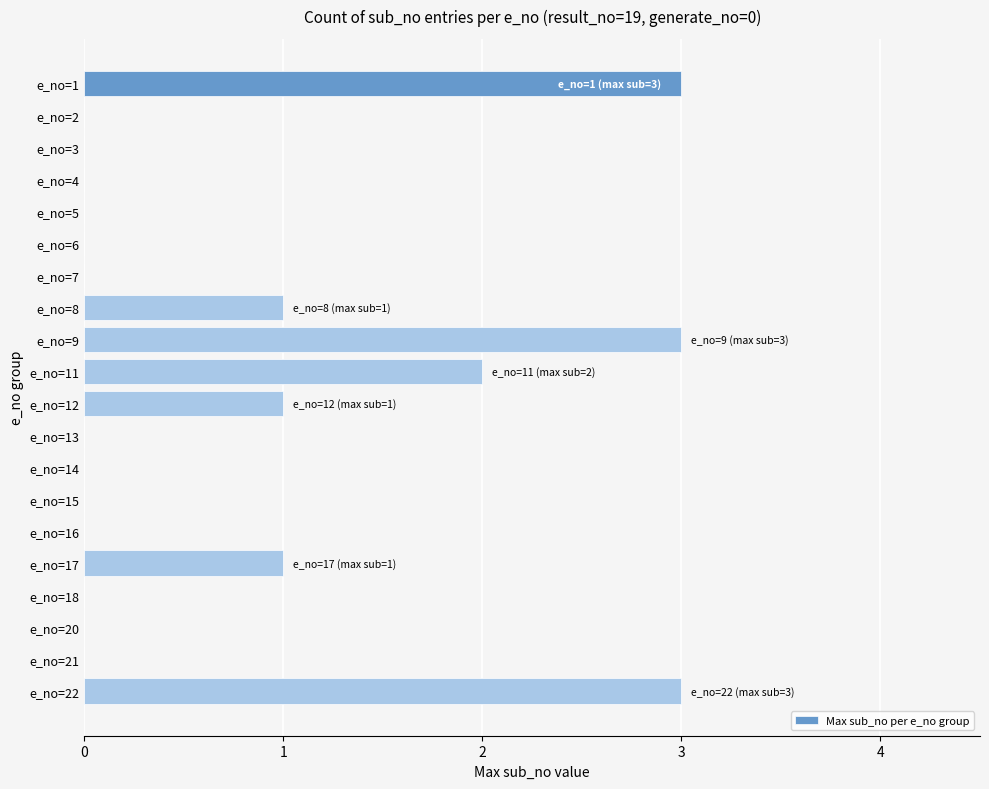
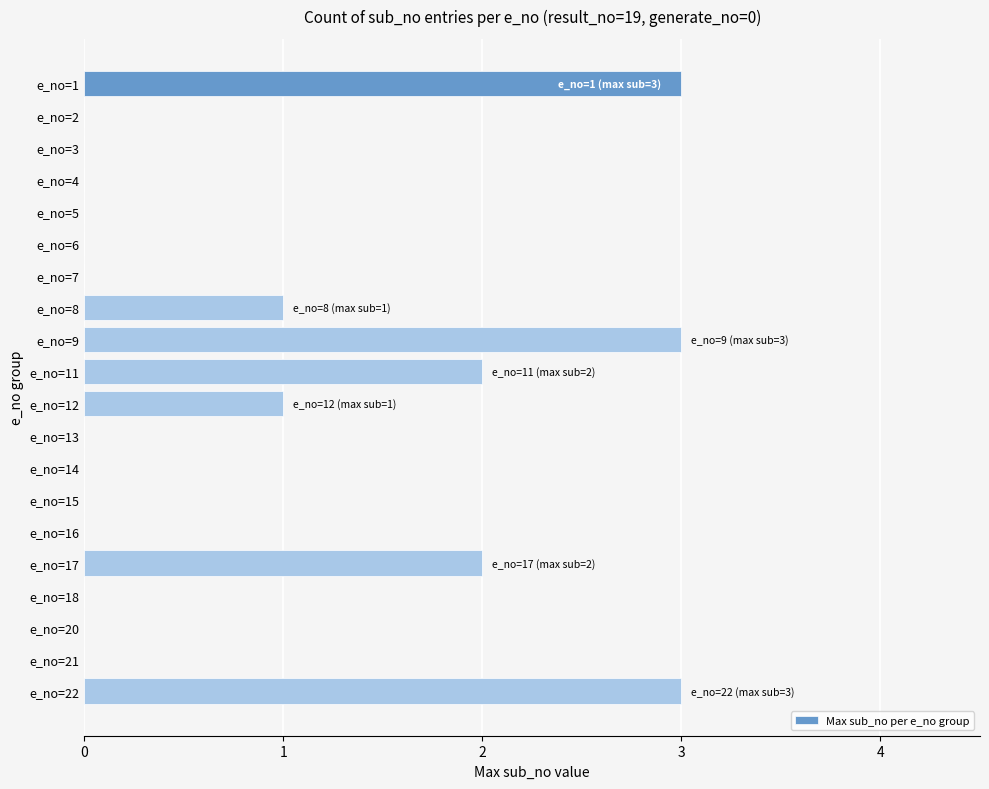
e_no=17: 1 -> 2
